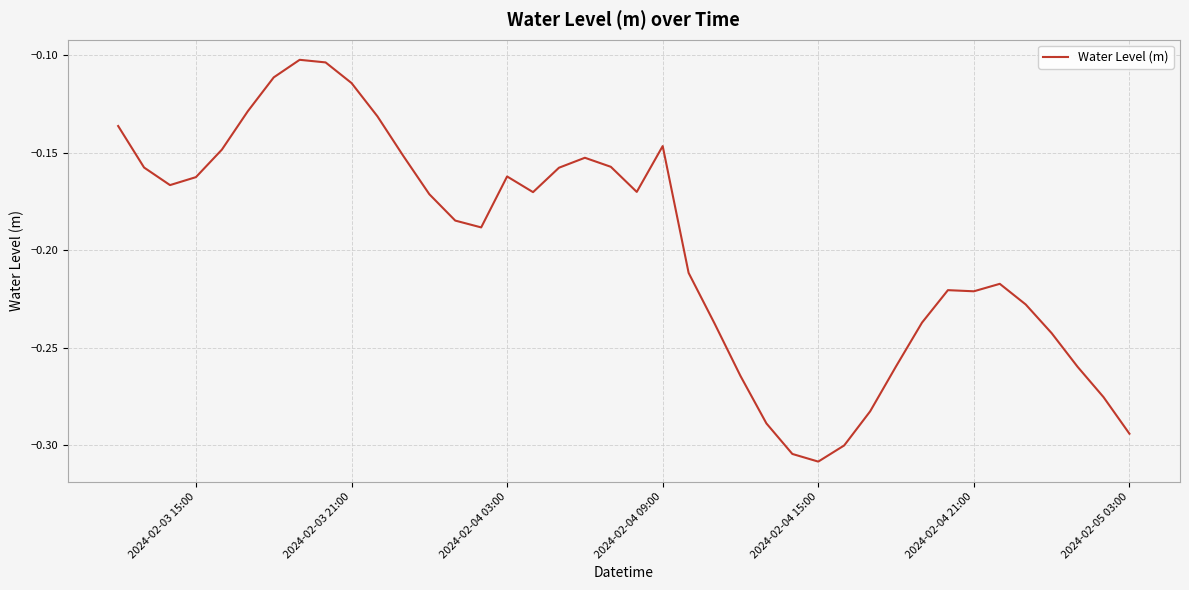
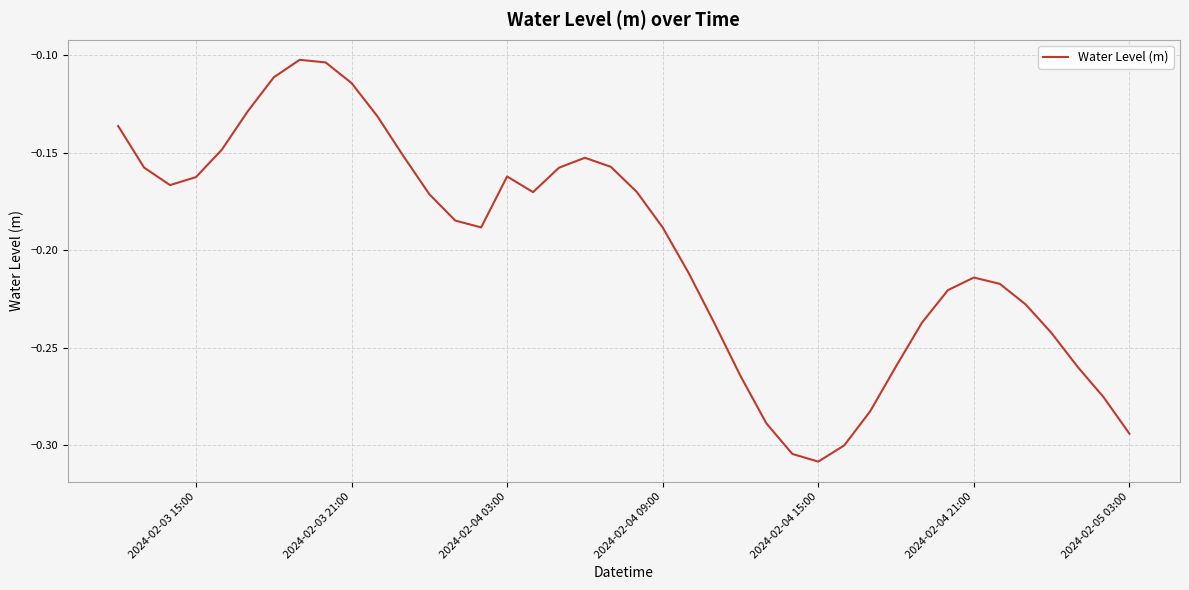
2024-02-04 09:00: -0.147 -> -0.188
2024-02-04 21:00: -0.221 -> -0.214
